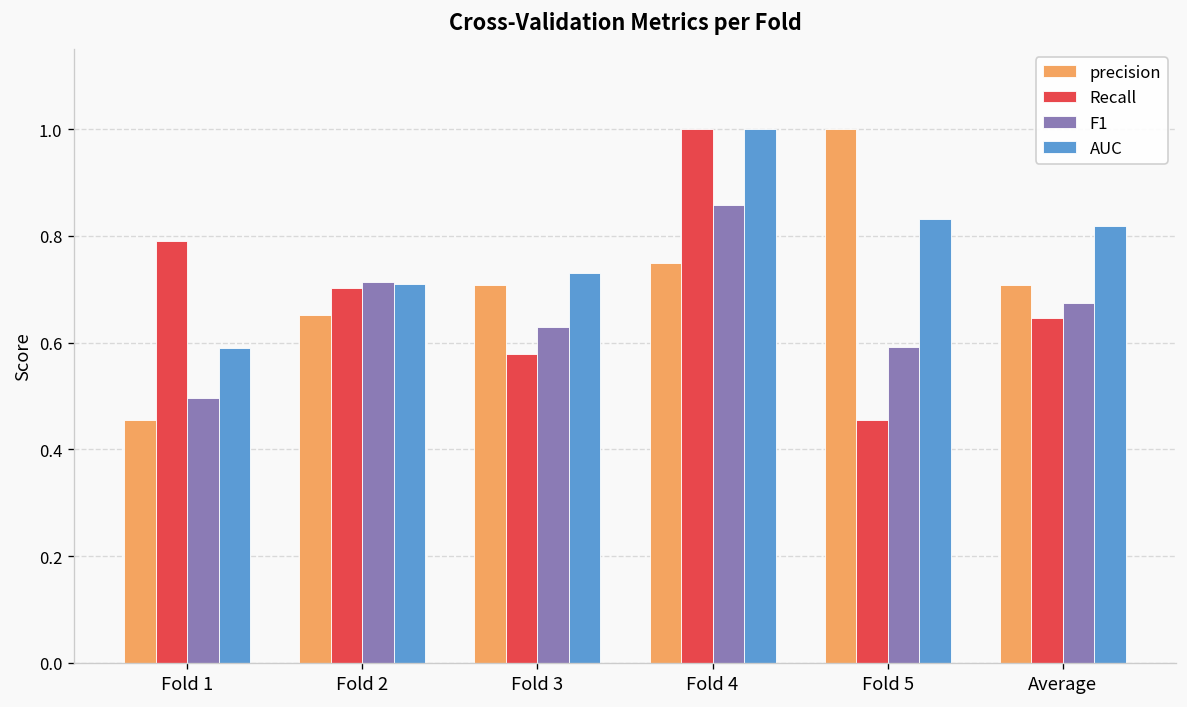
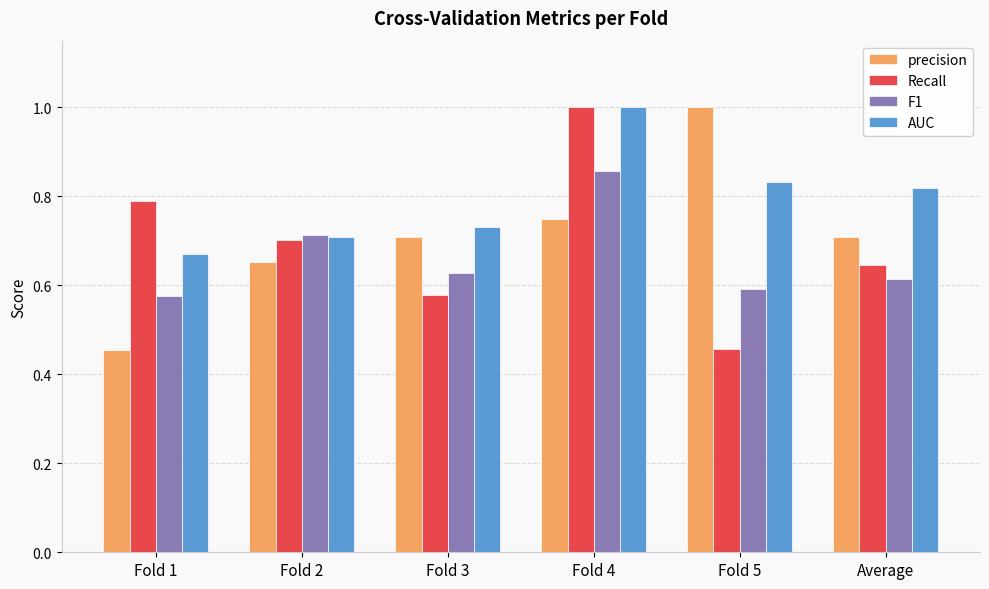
F1, Fold 1: 0.50 -> 0.58
AUC, Fold 1: 0.59 -> 0.67
F1, Average: 0.67 -> 0.61
